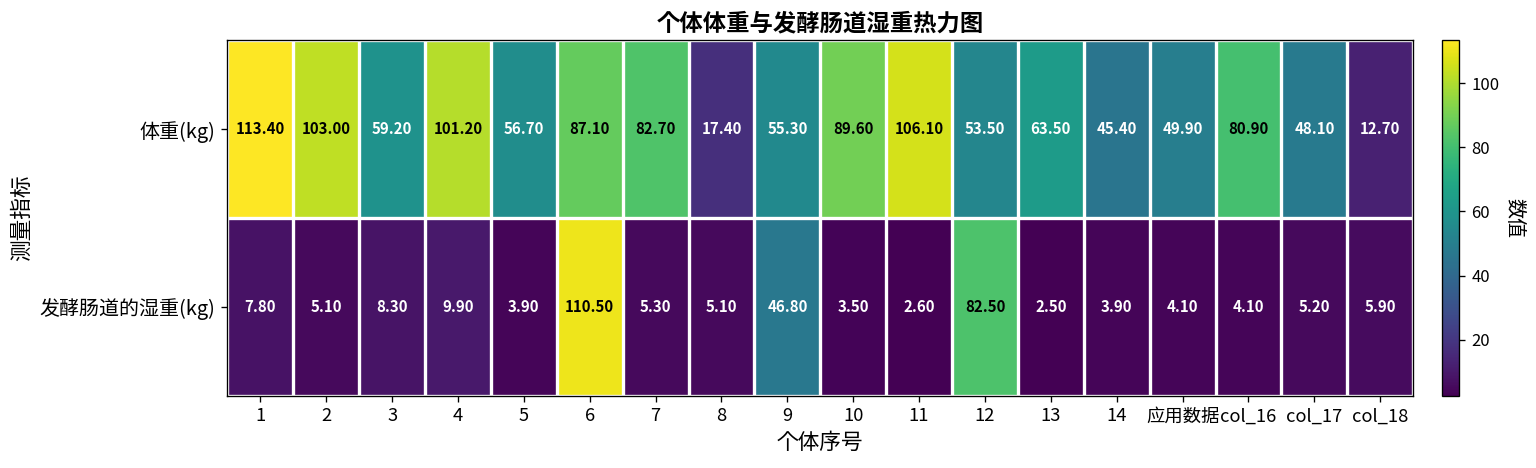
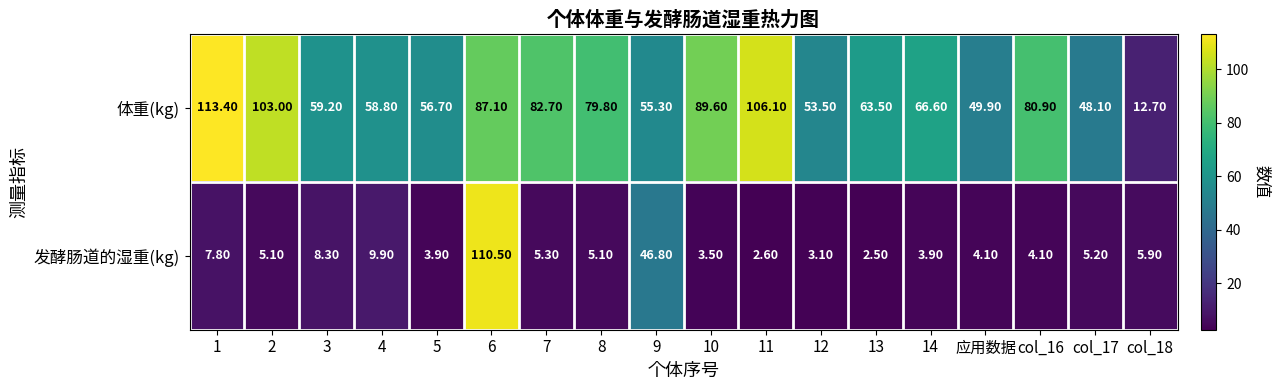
体重(kg), 4: 101.20 -> 58.80
体重(kg), 8: 17.40 -> 79.80
体重(kg), 14: 45.40 -> 66.60
发酵肠道的湿重(kg), 12: 82.50 -> 3.10
